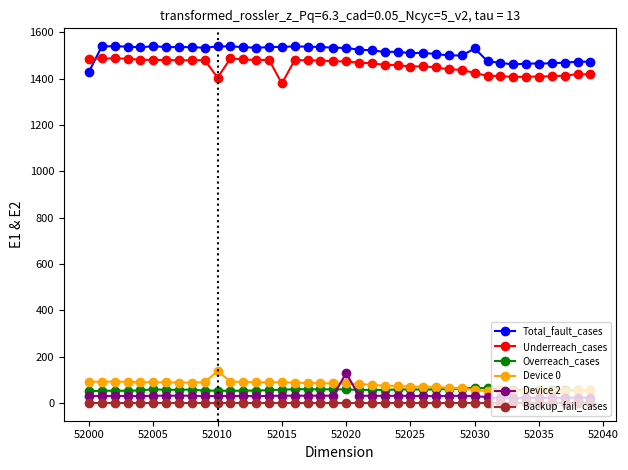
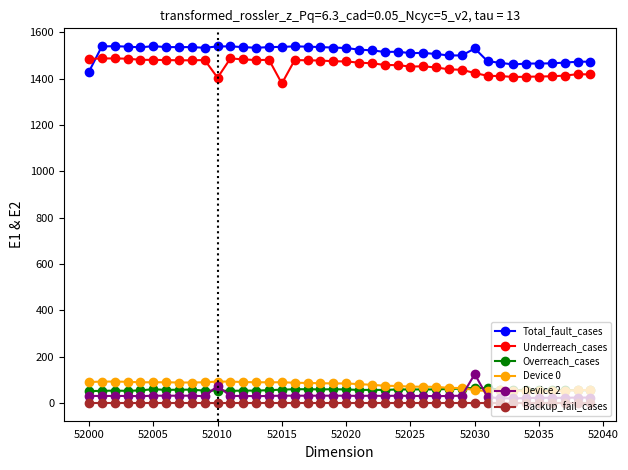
Device 0, 52010: 140 -> 90
Device 2, 52010: 30 -> 70
Device 2, 52020: 130 -> 30
Device 2, 52030: 30 -> 120
